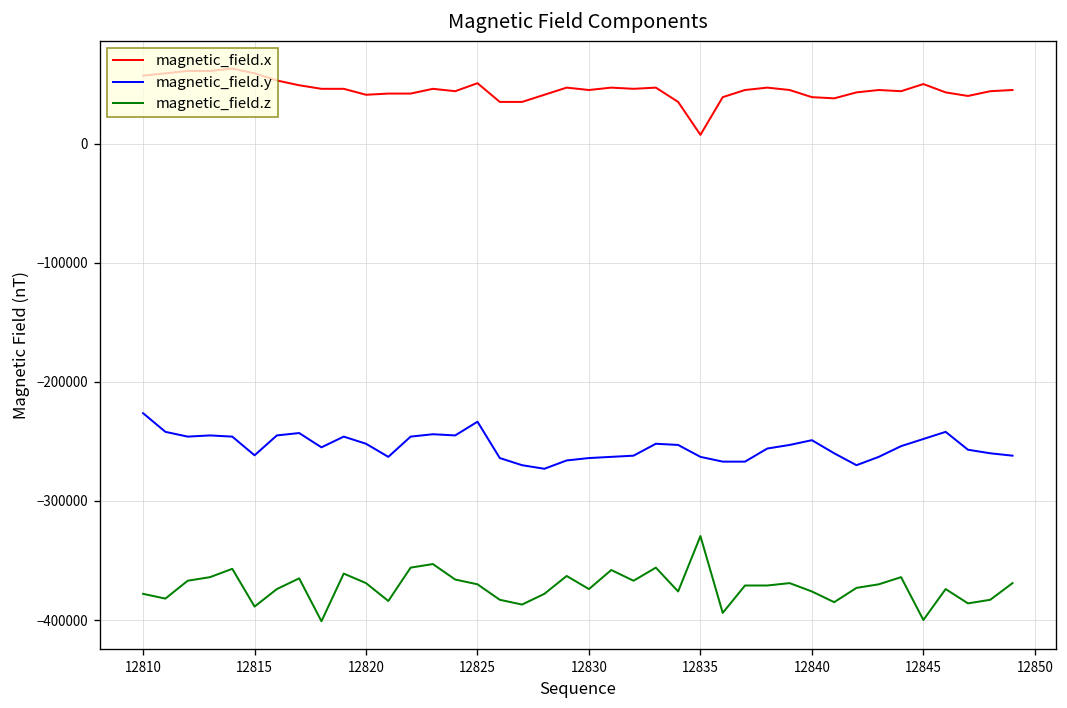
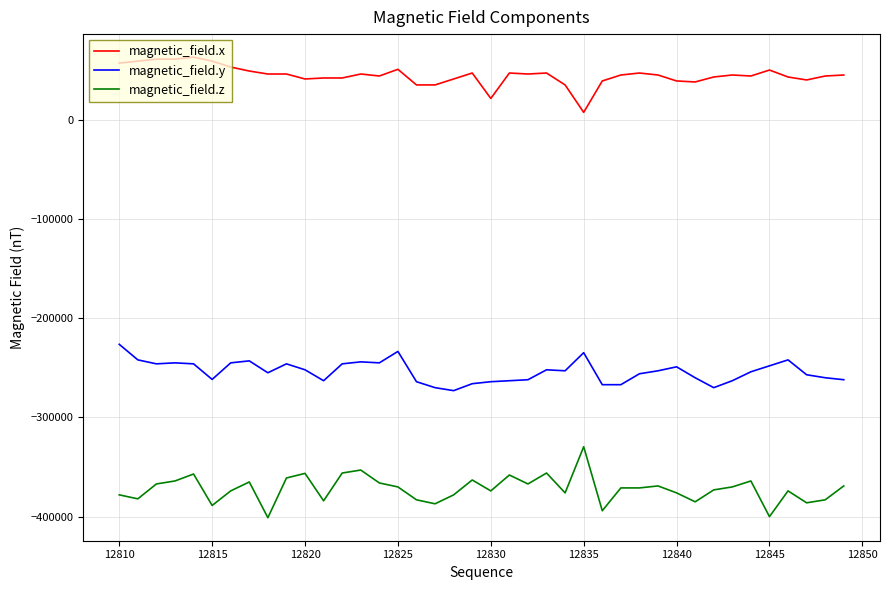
magnetic_field.z, 12820: -370000 -> -360000
magnetic_field.x, 12830: 50000 -> 20000
magnetic_field.y, 12835: -260000 -> -230000
